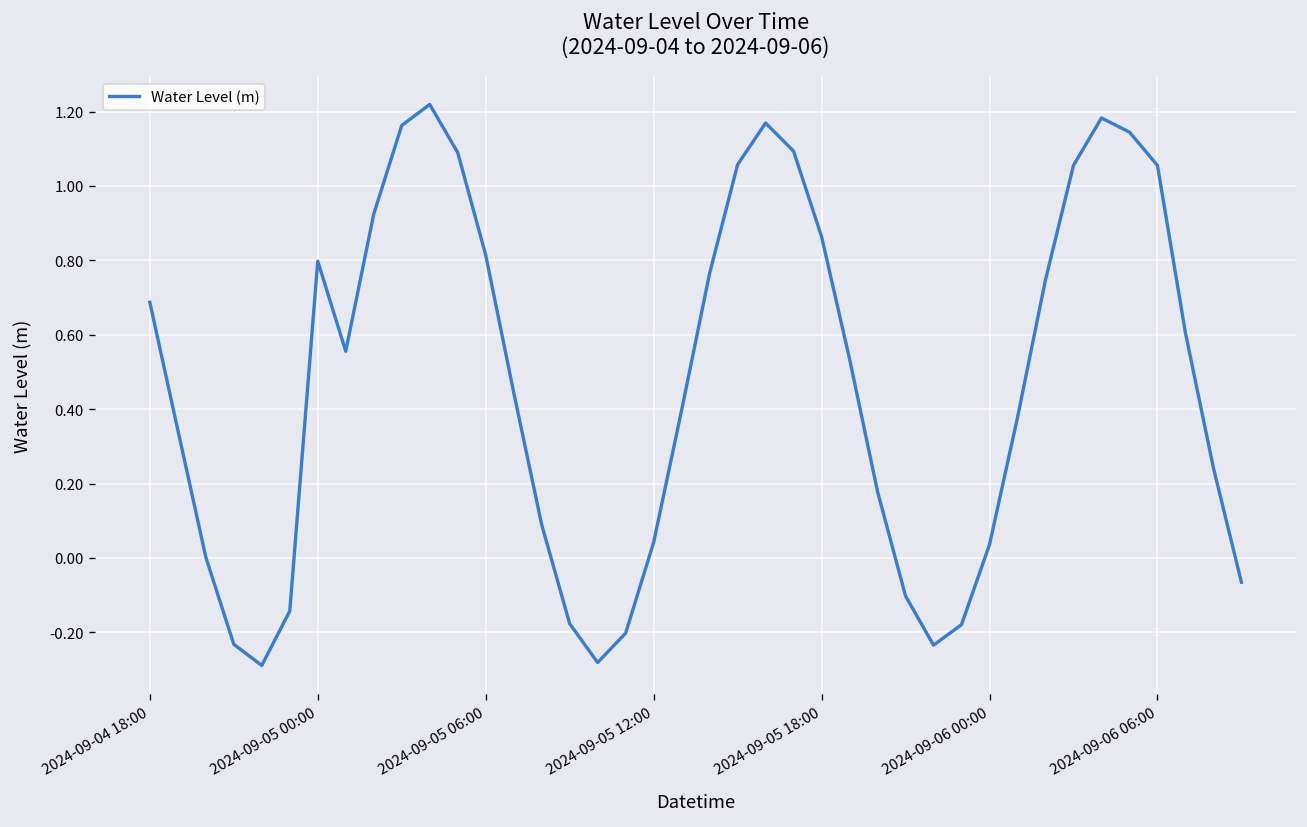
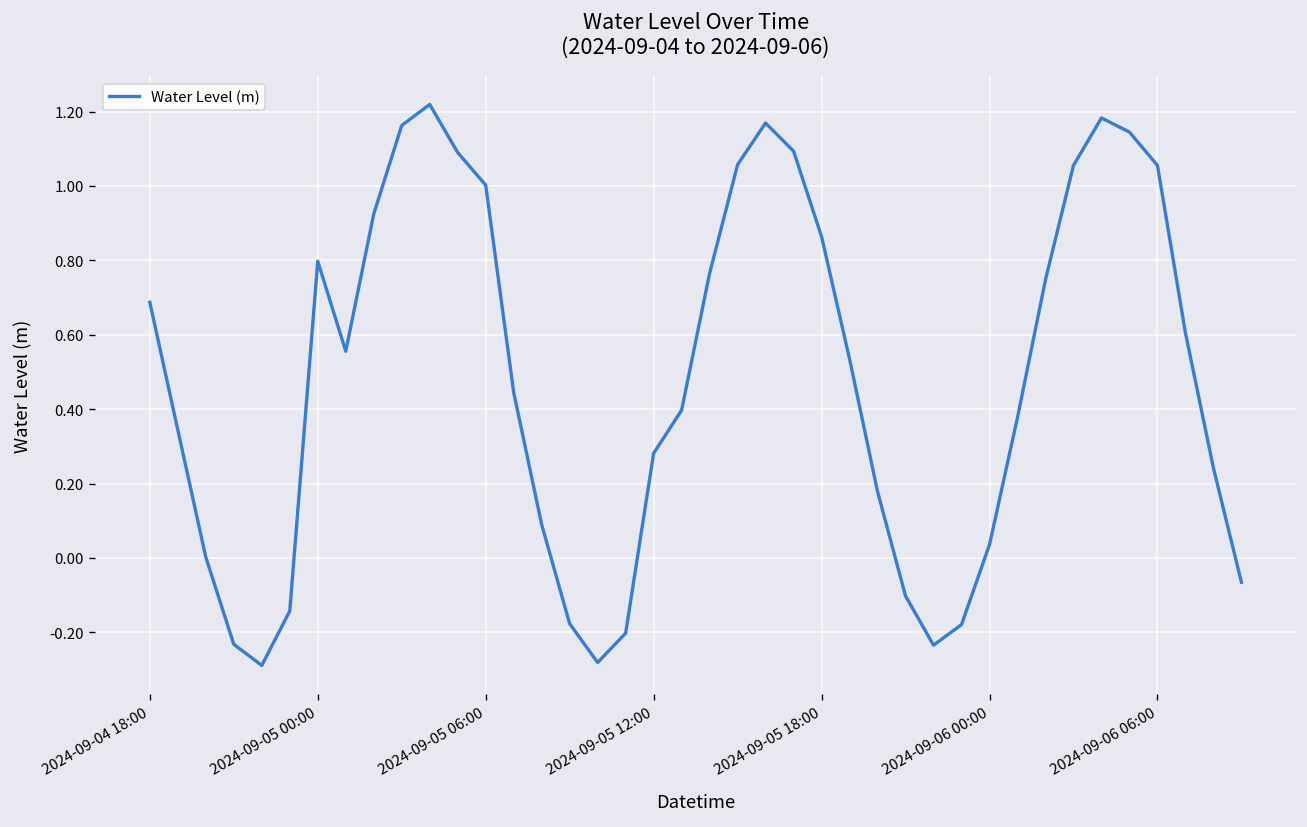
2024-09-05 06:00: 0.81 -> 1.00
2024-09-05 12:00: 0.04 -> 0.28
